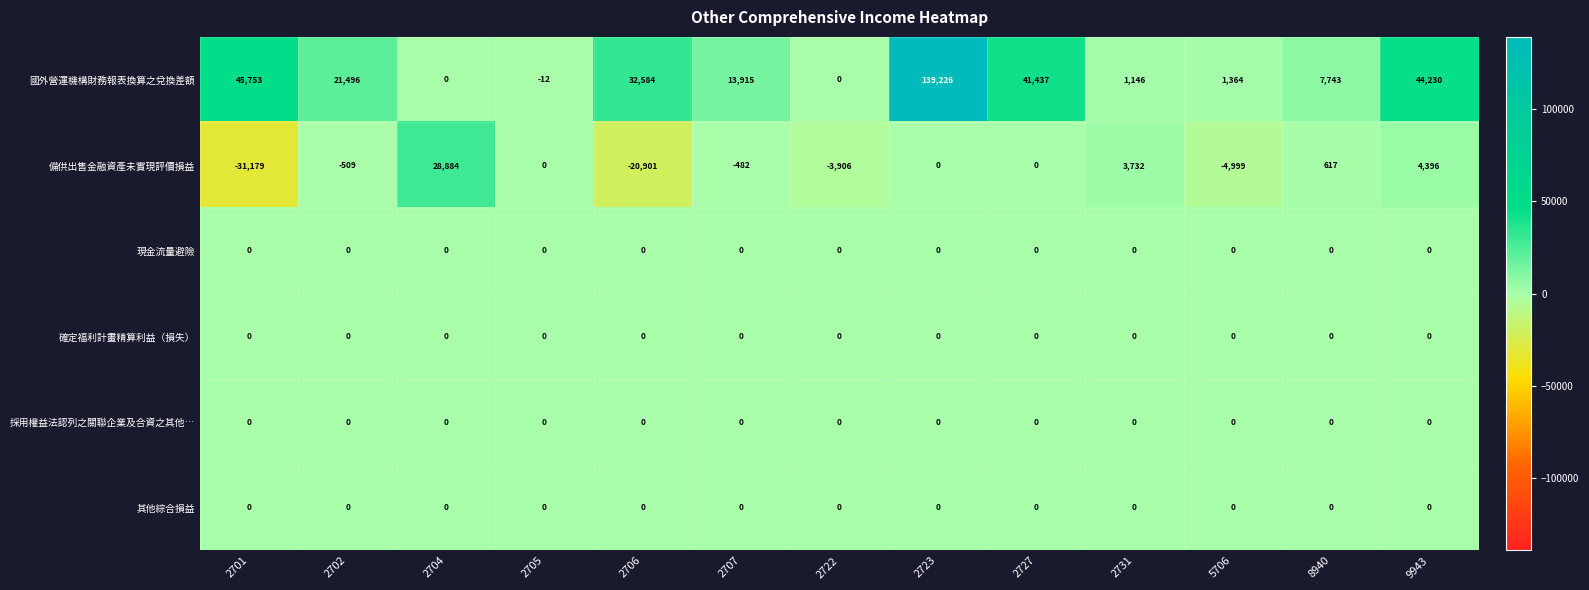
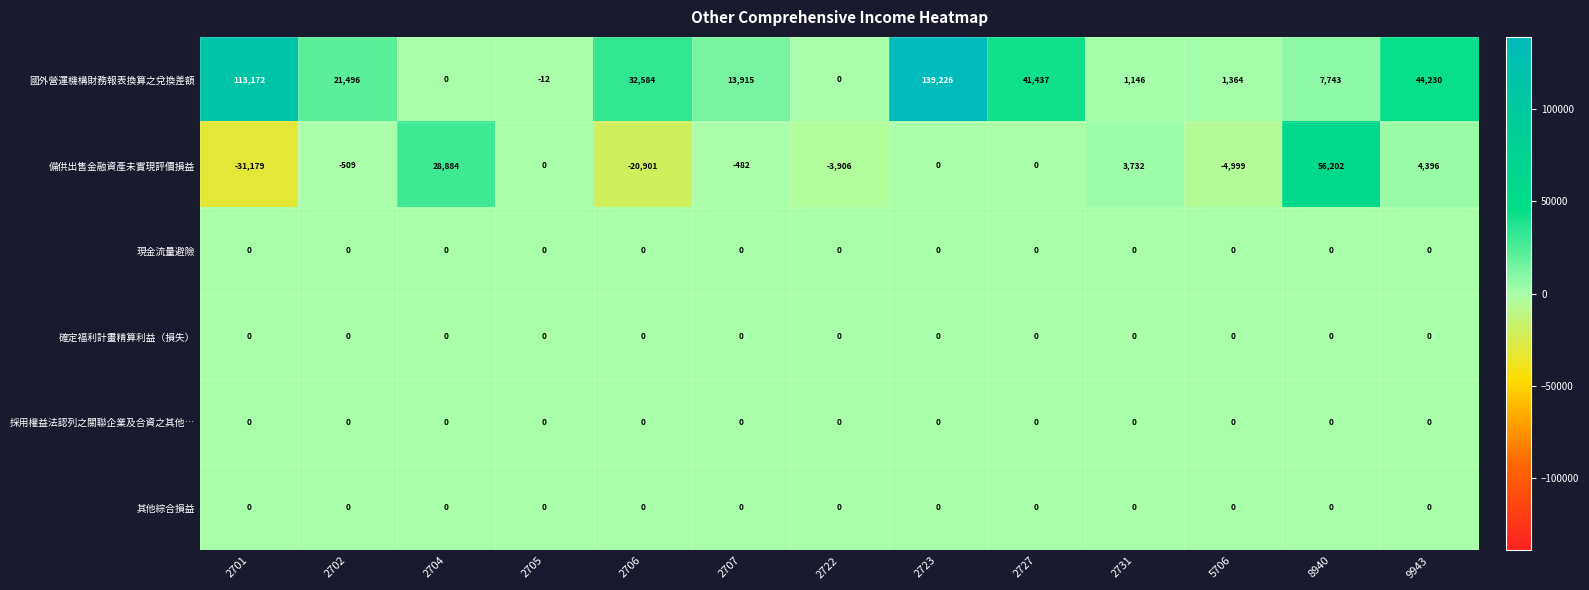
國外營運機構財務報表換算之兌換差額, 2701: 45,753 -> 113,172
備供出售金融資產未實現評價損益, 8940: 617 -> 56,202
